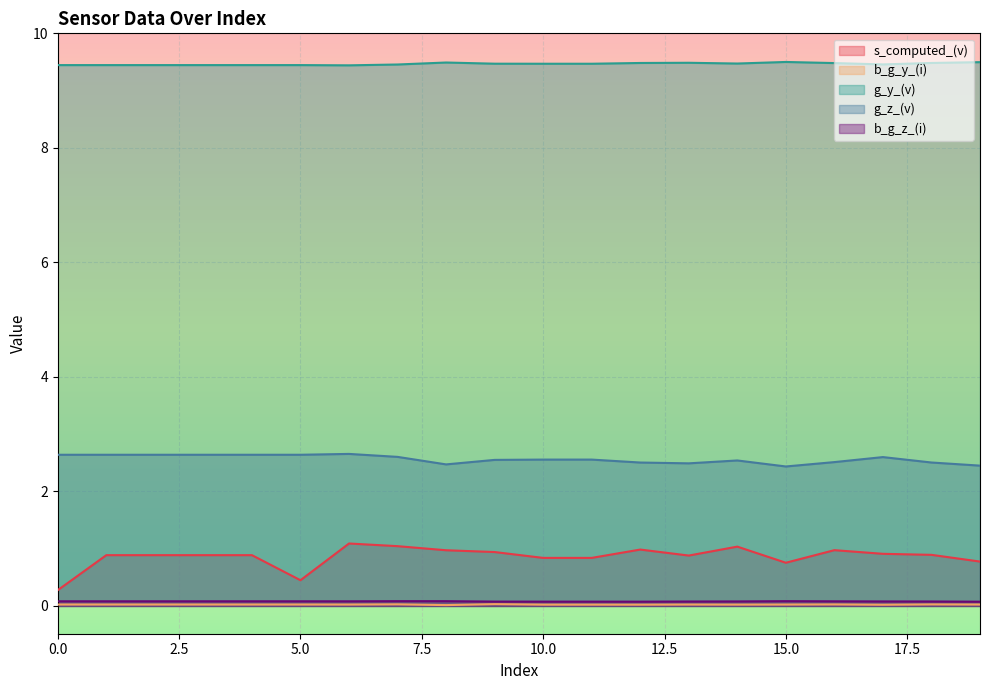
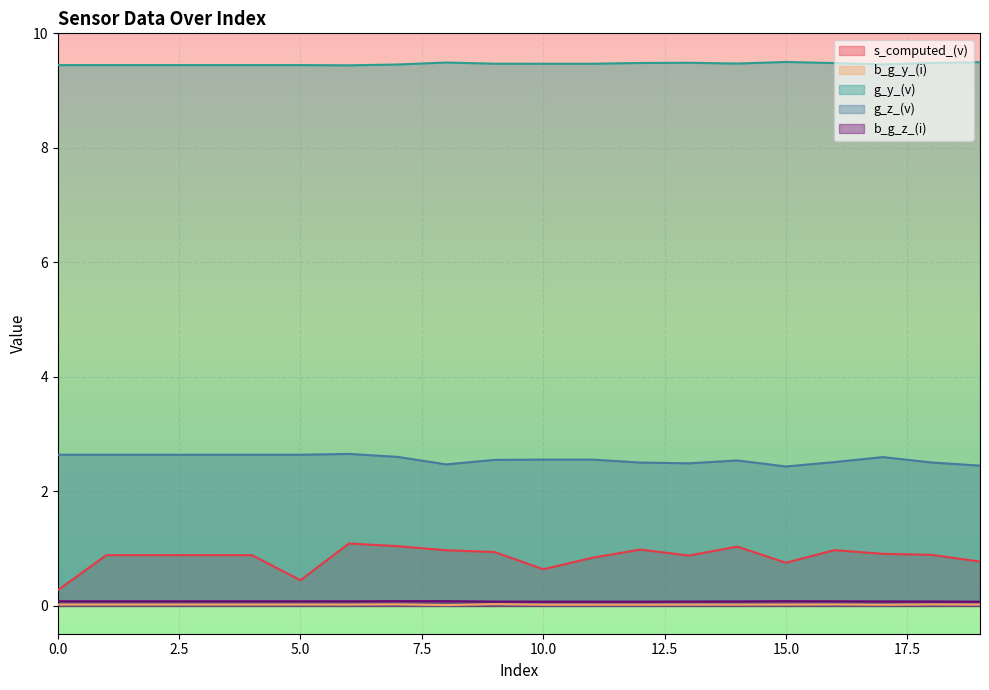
s_computed_(v), 10.0: 0.8 -> 0.6
